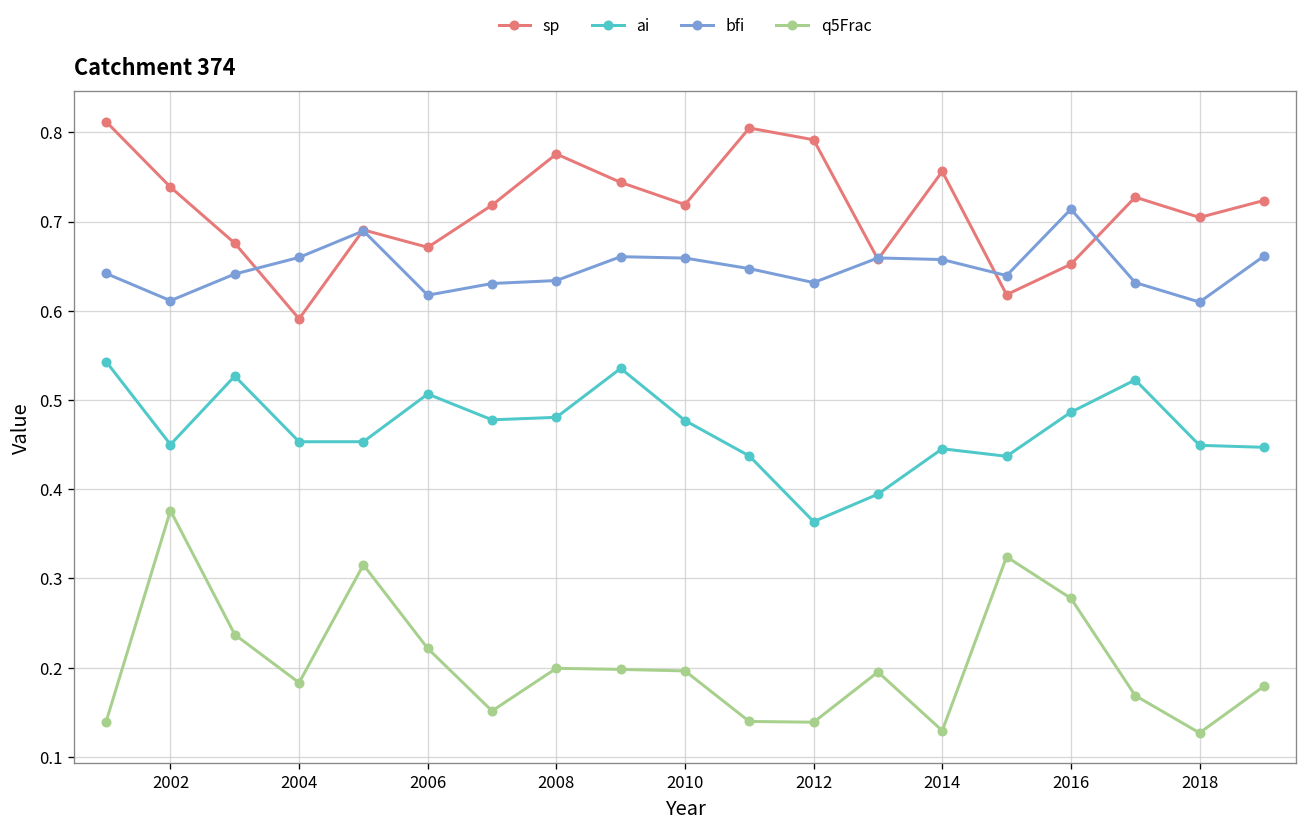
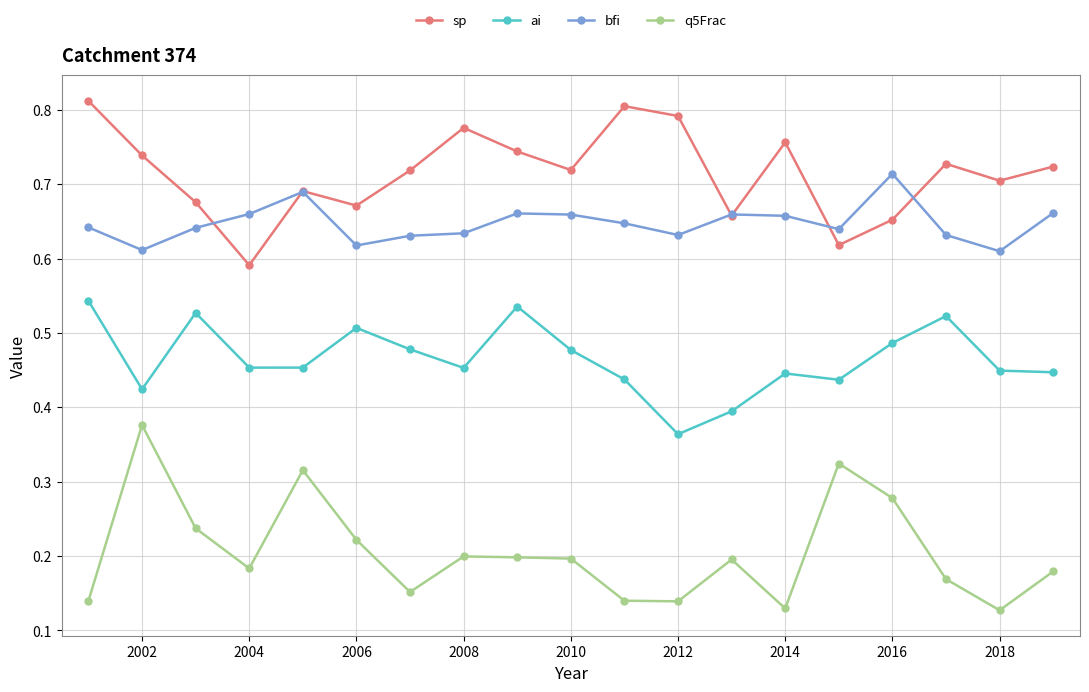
ai, 2002: 0.45 -> 0.42
ai, 2008: 0.48 -> 0.45
